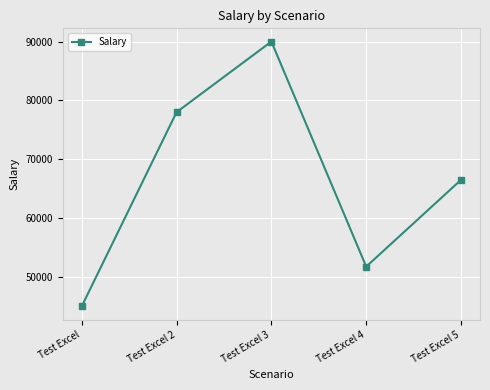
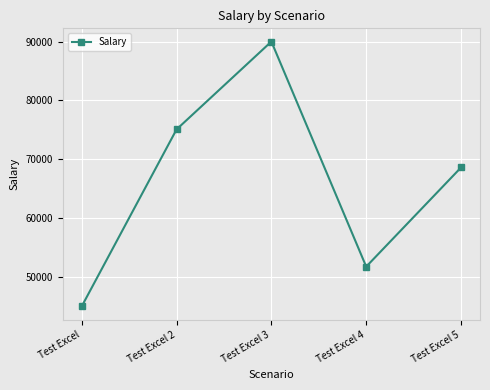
Test Excel 2: 78000 -> 75000
Test Excel 5: 67000 -> 69000
